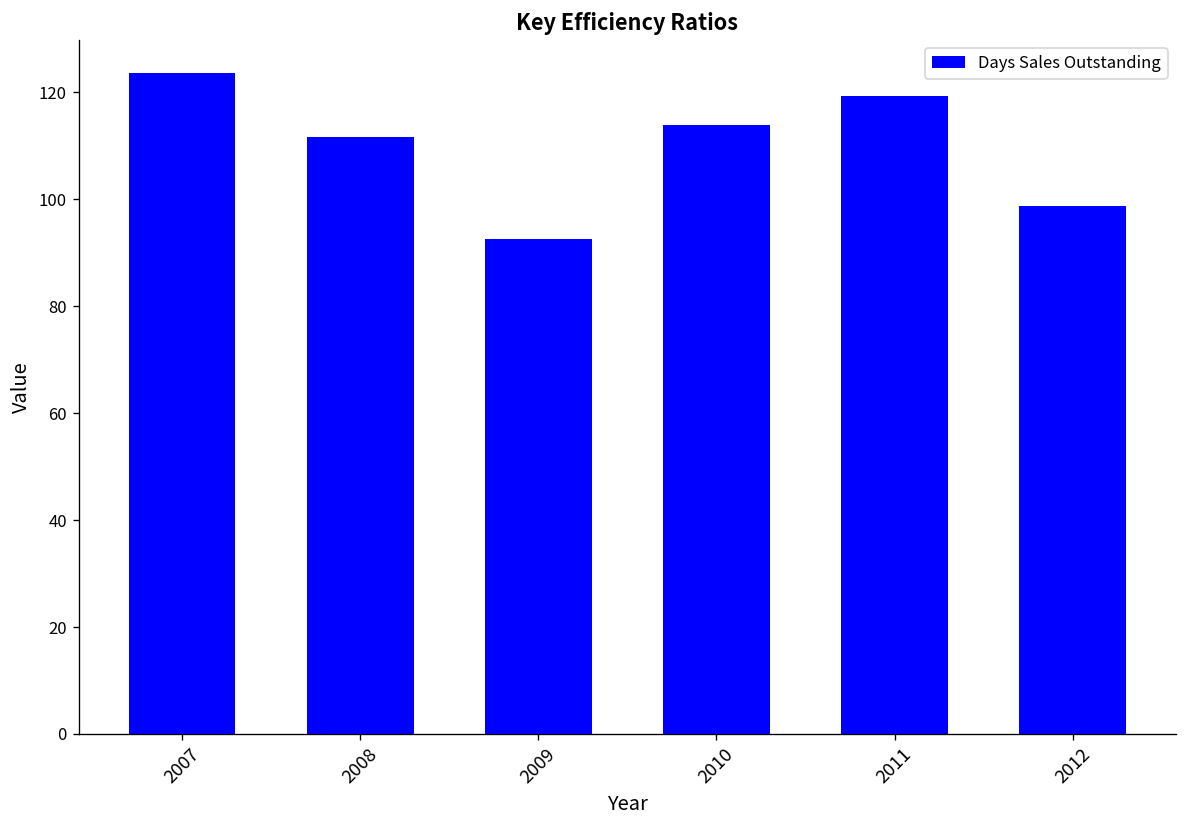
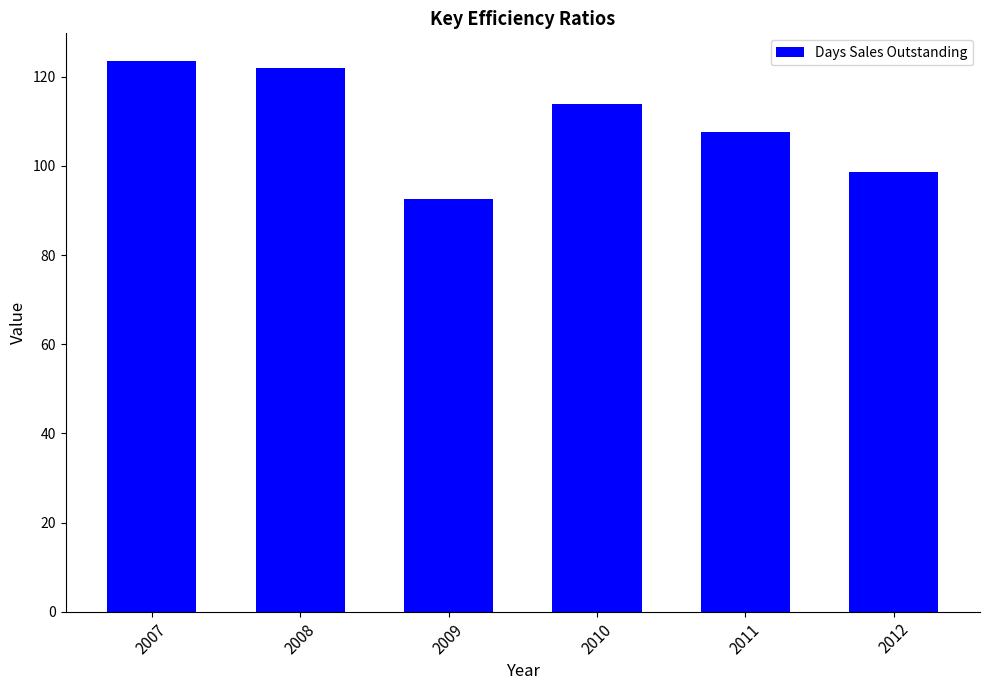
2008: 112 -> 122
2011: 119 -> 108
